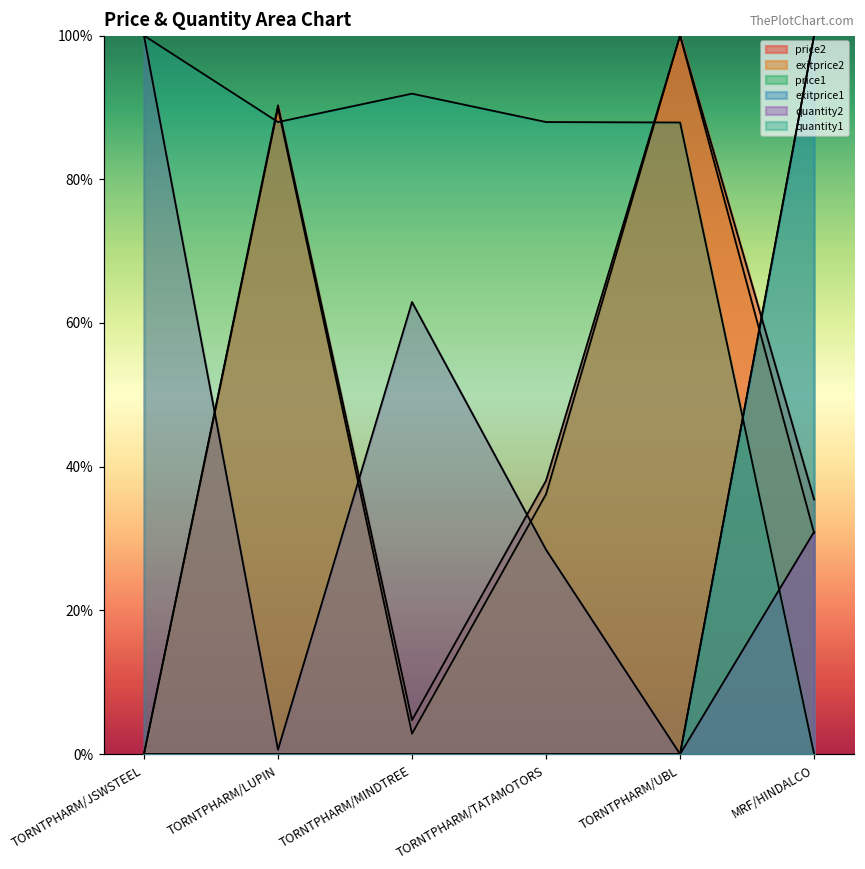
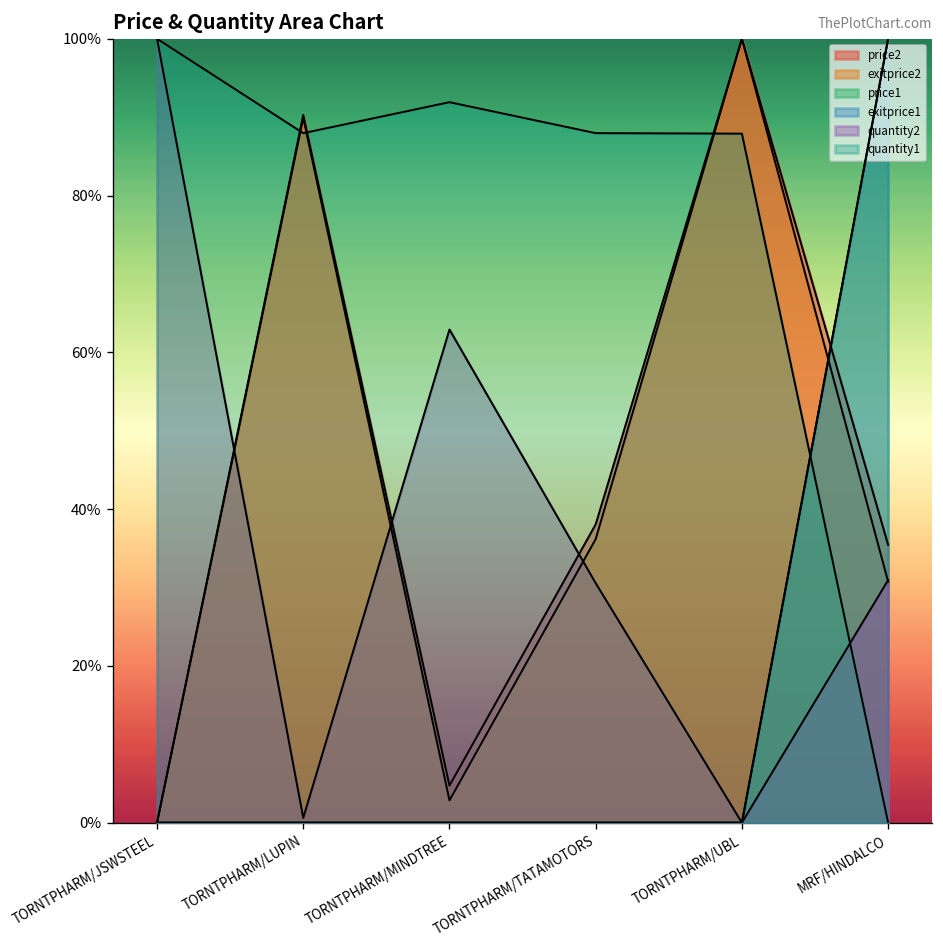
quantity2, TORNTPHARM/TATAMOTORS: 28% -> 31%
